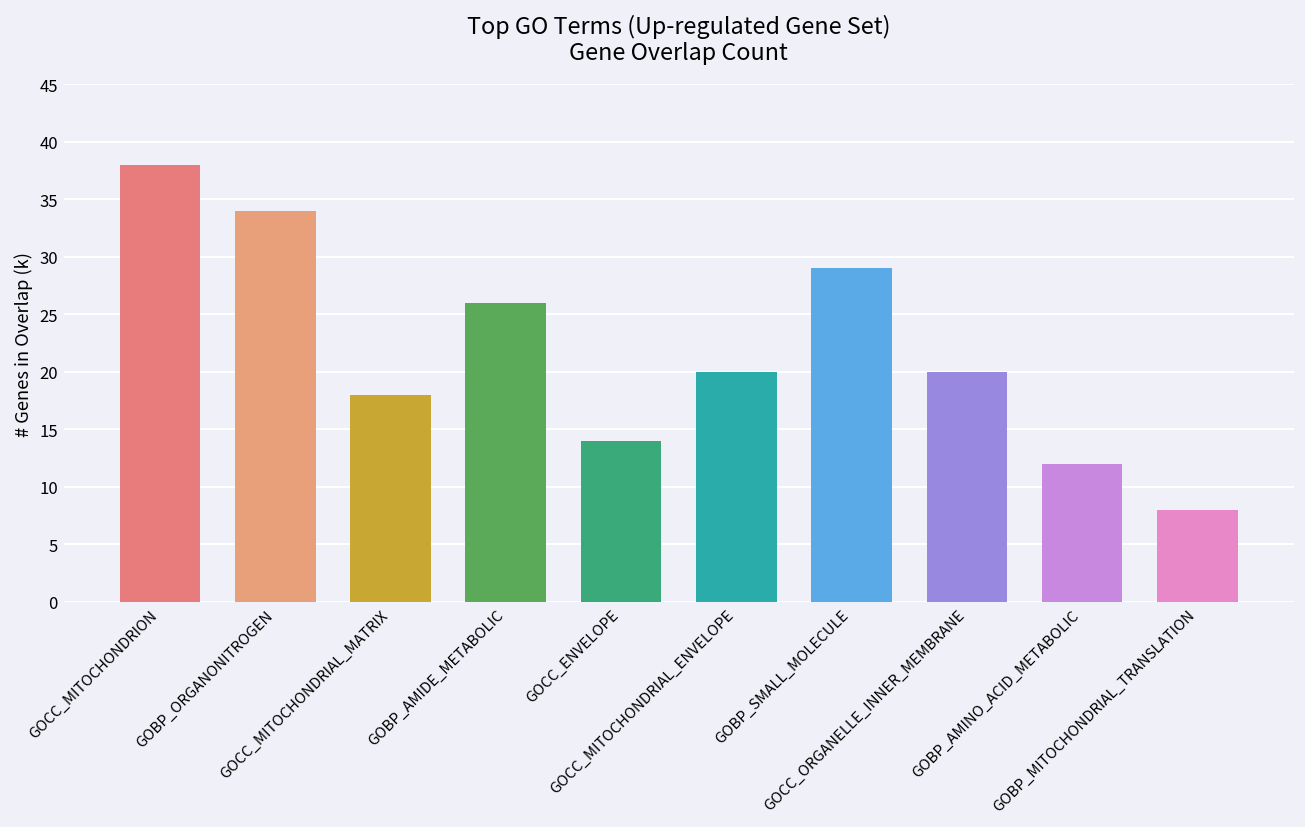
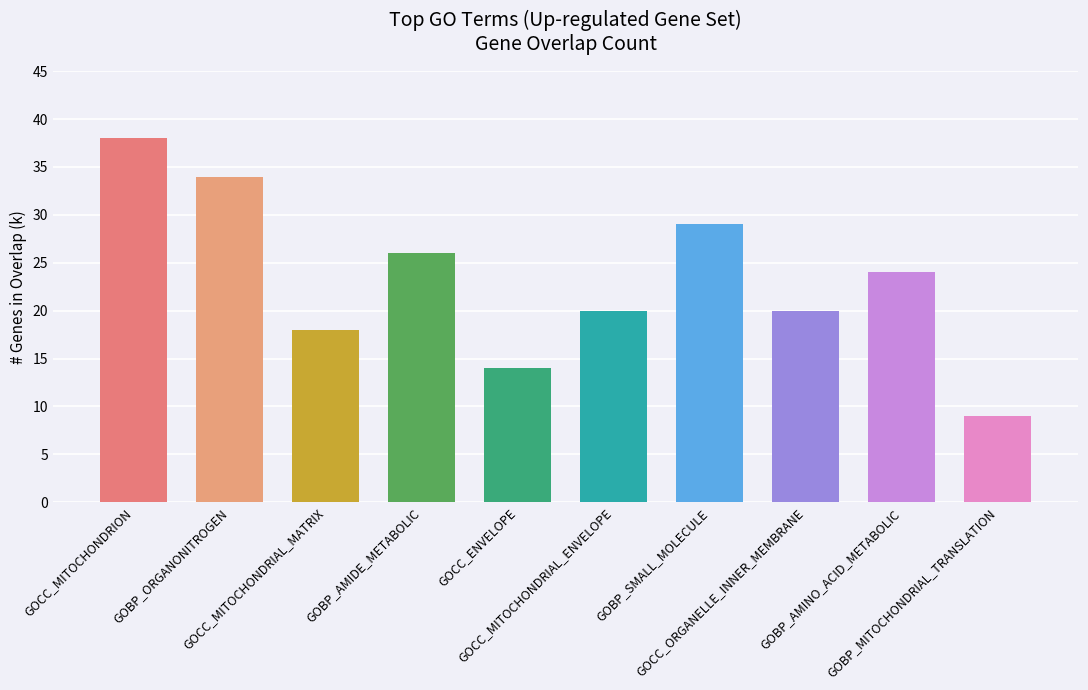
GOBP_AMINO_ACID_METABOLIC: 12 -> 24
GOBP_MITOCHONDRIAL_TRANSLATION: 8 -> 9
